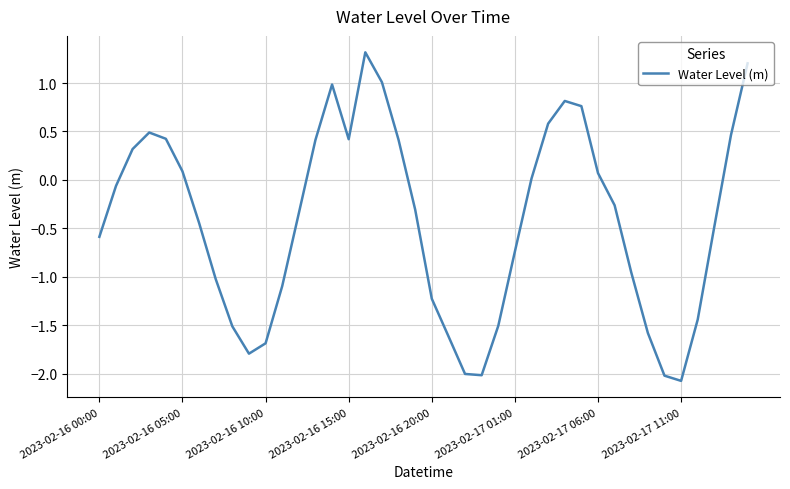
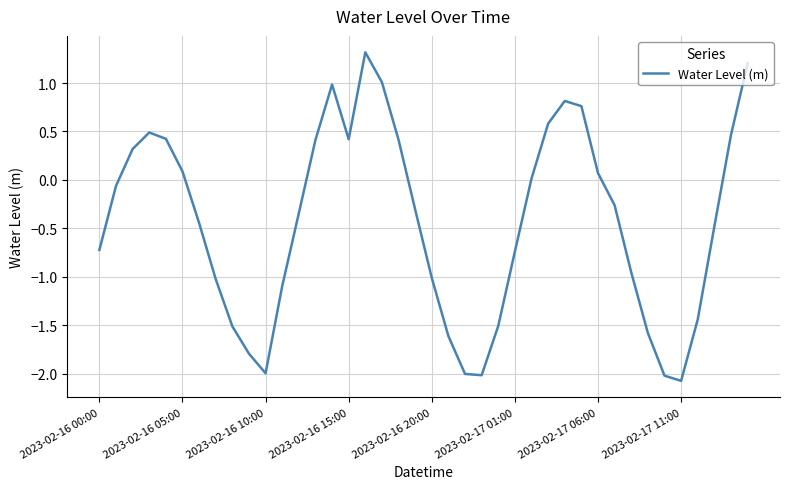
2023-02-16 00:00: -0.6 -> -0.7
2023-02-16 10:00: -1.7 -> -2.0
2023-02-16 20:00: -1.2 -> -1.0
